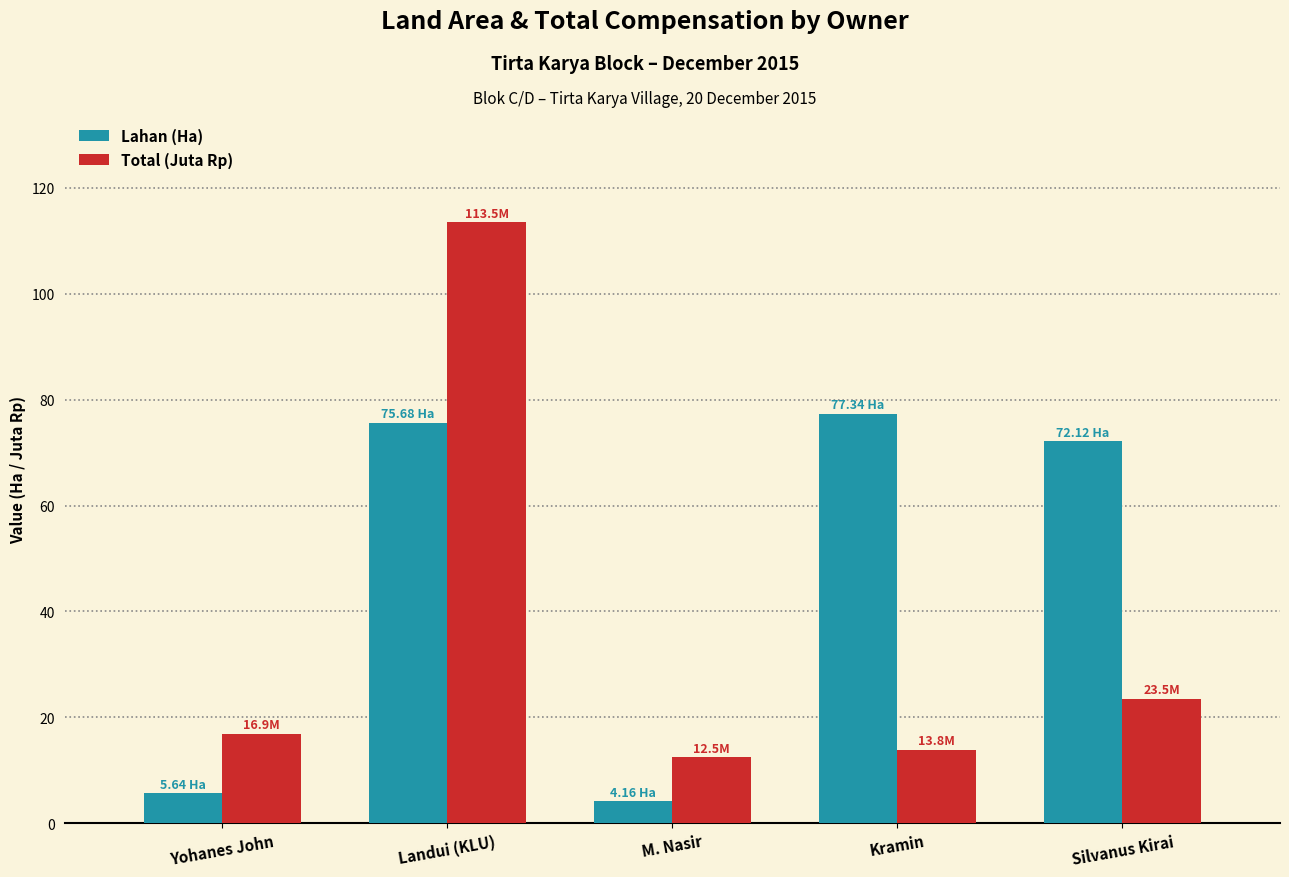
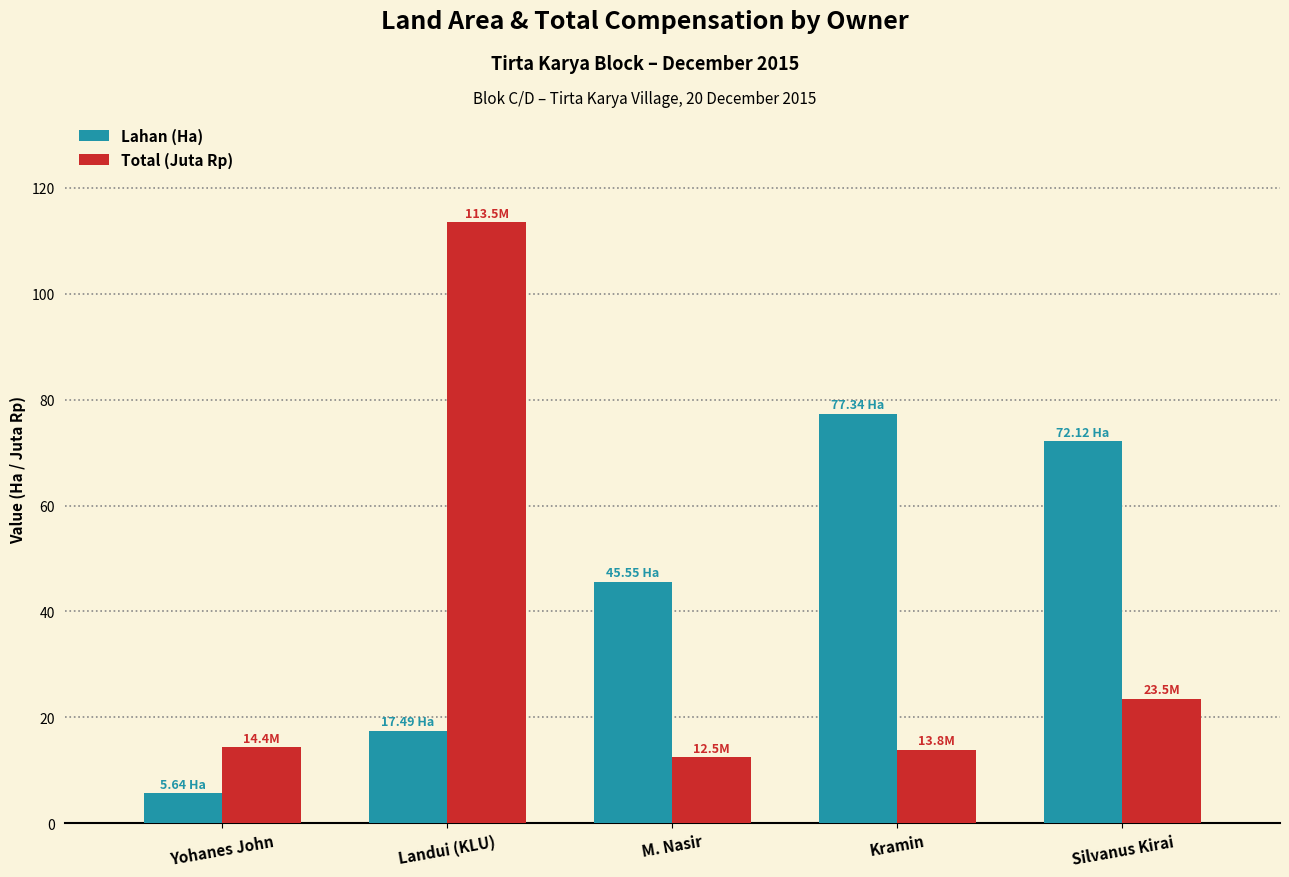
Total (Juta Rp), Yohanes John: 16.9M -> 14.4M
Lahan (Ha), Landui (KLU): 75.68 -> 17.49
Lahan (Ha), M. Nasir: 4.16 -> 45.55
